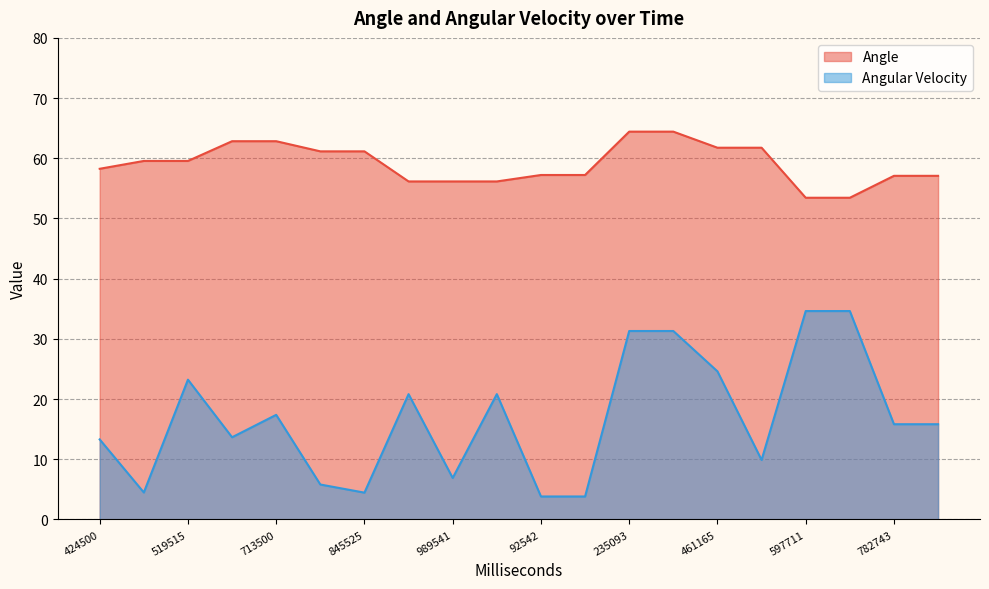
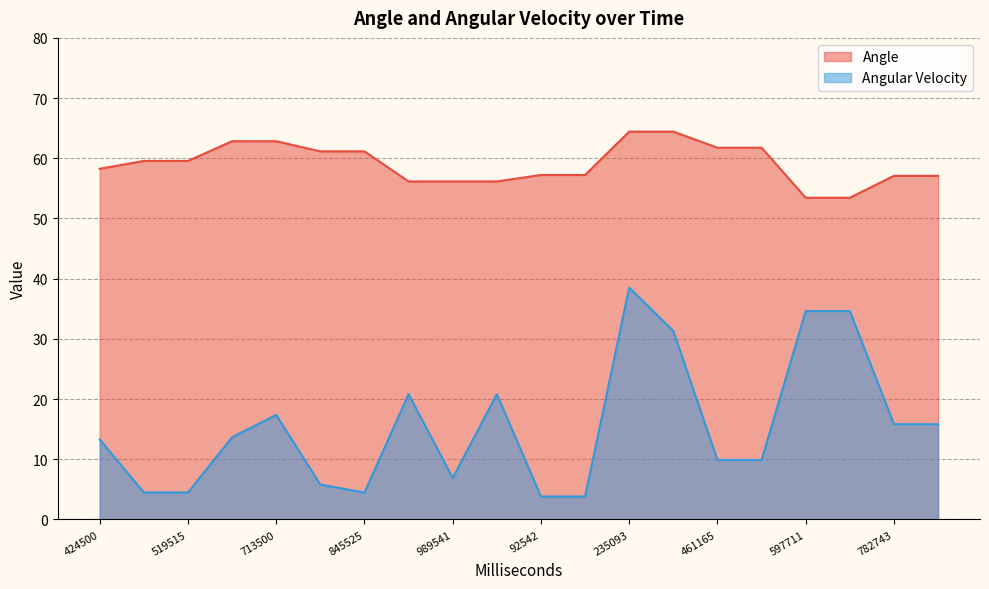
Angular Velocity, 519515: 23 -> 4
Angular Velocity, 235093: 31 -> 39
Angular Velocity, 461165: 25 -> 10
